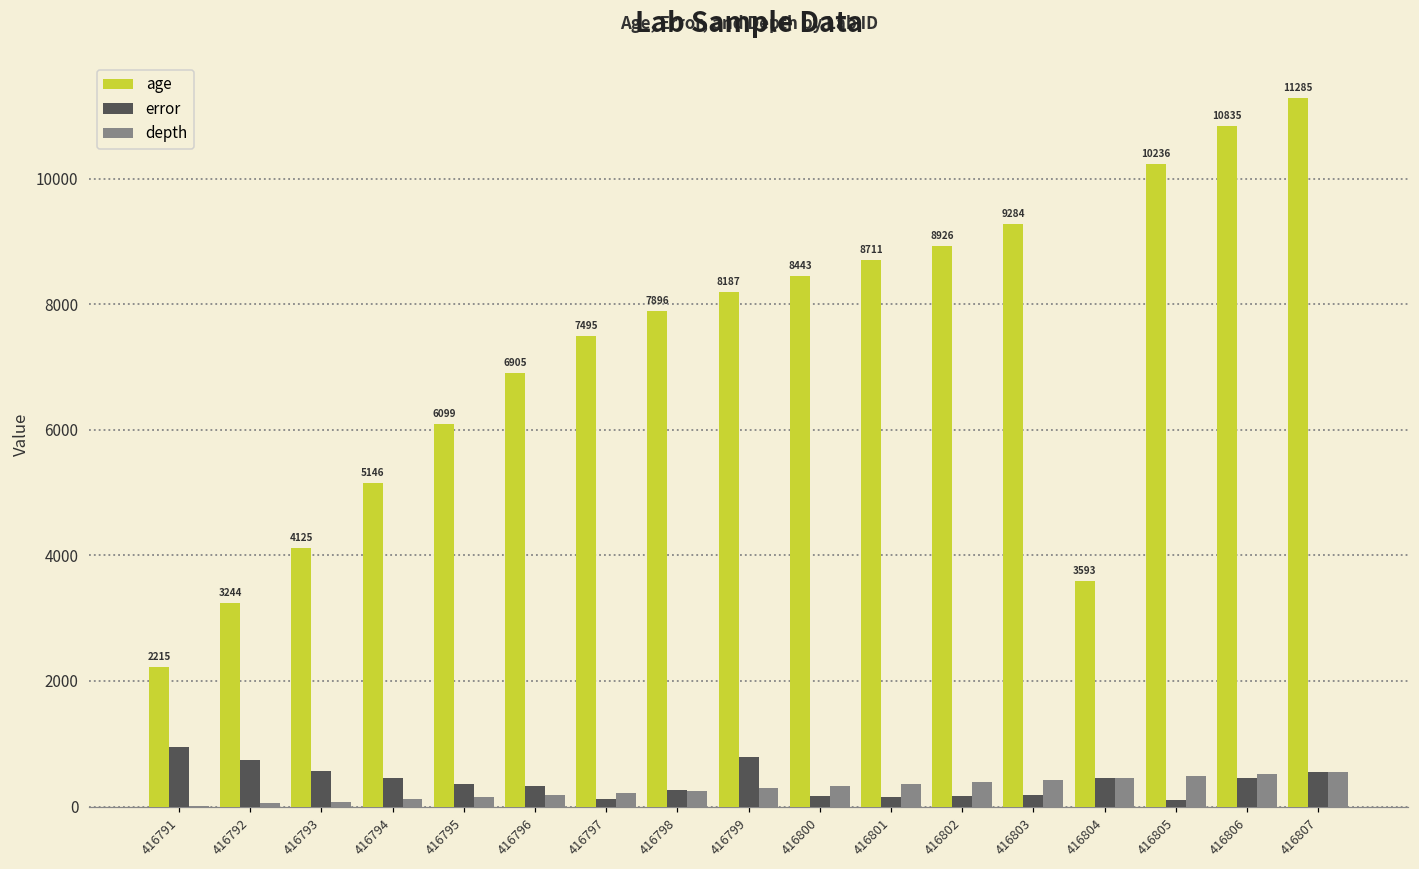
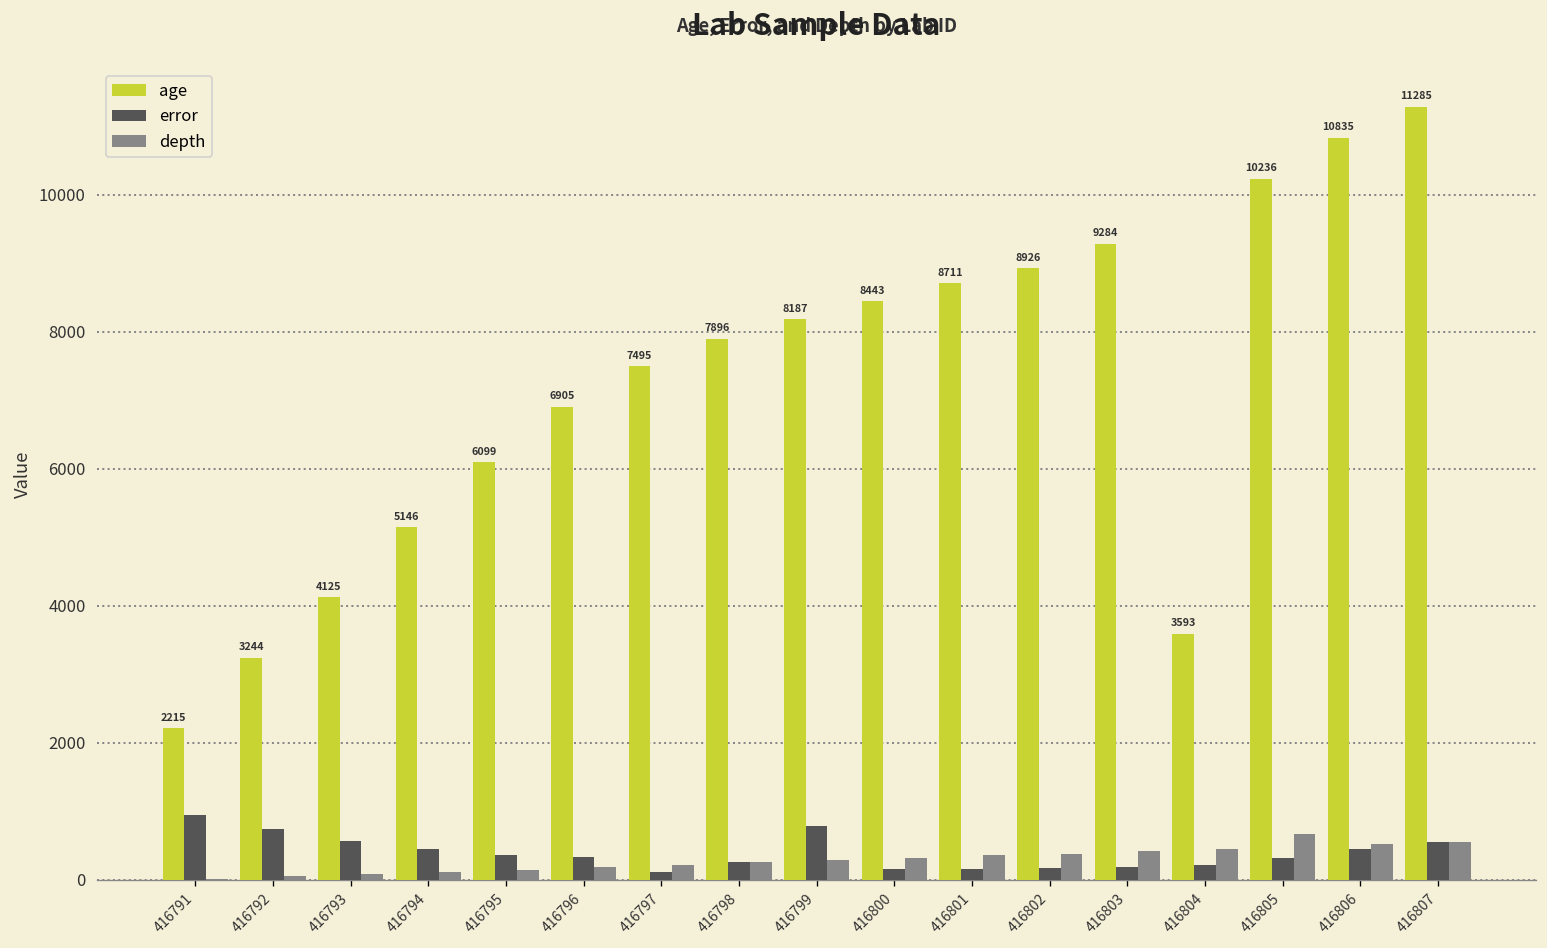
error, 416804: 500 -> 200
error, 416805: 100 -> 300
depth, 416805: 500 -> 700
